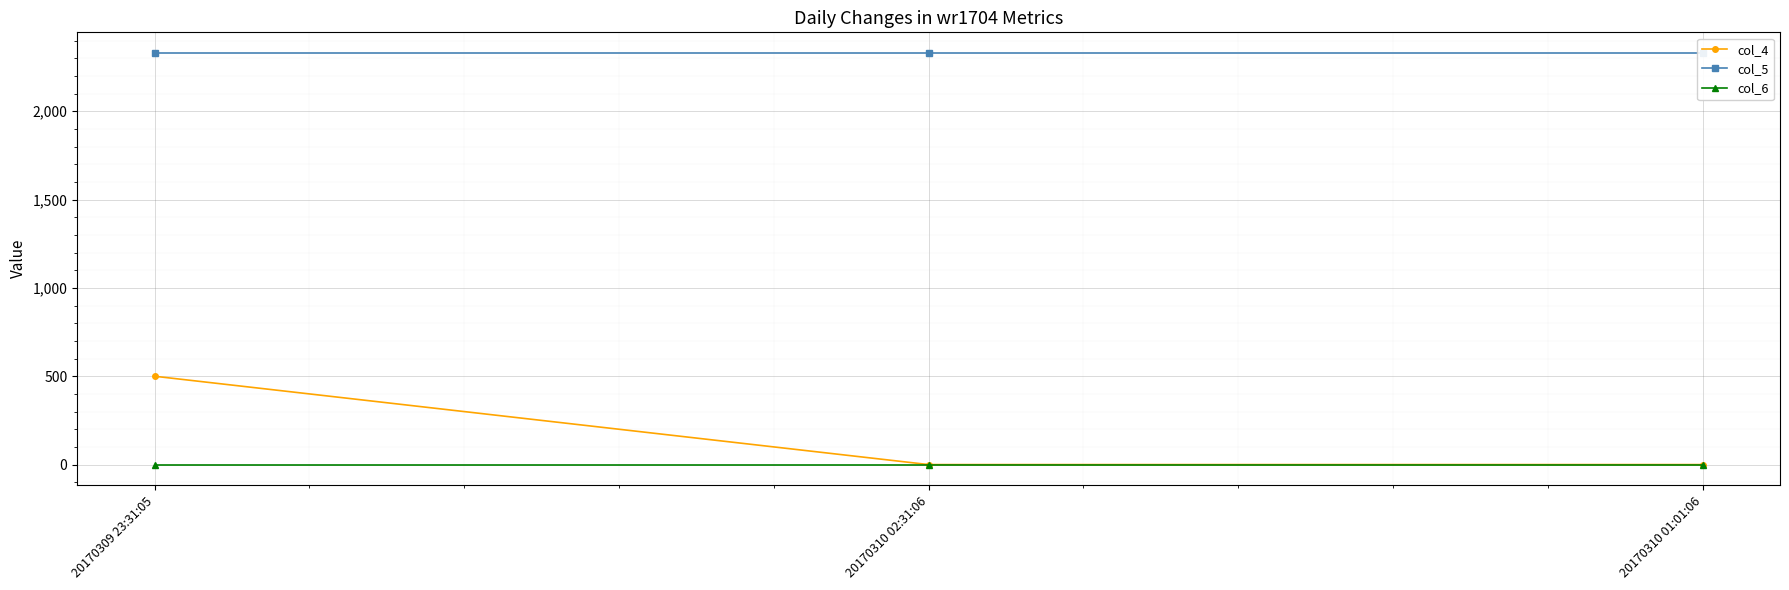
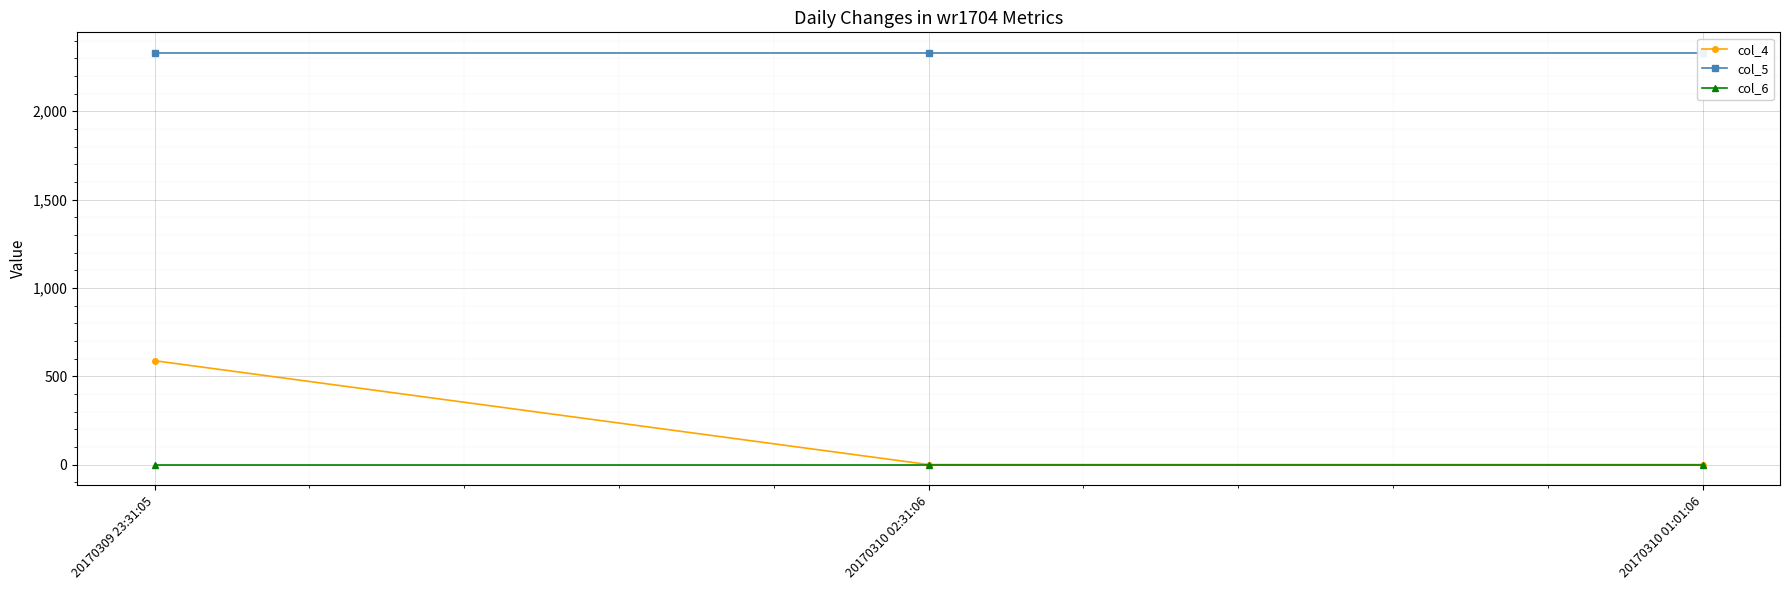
col_4, 20170309 23:31:05: 500 -> 590
